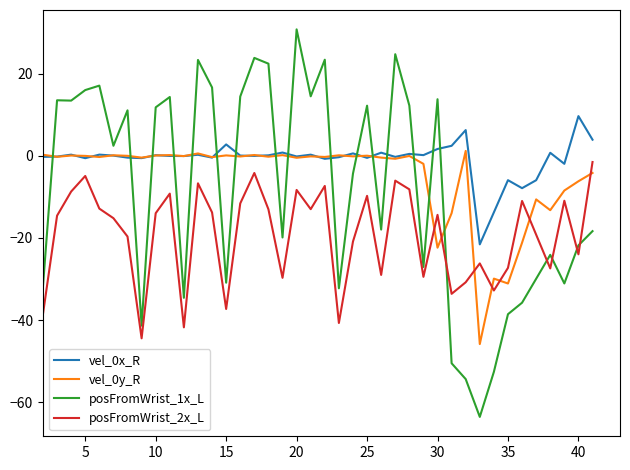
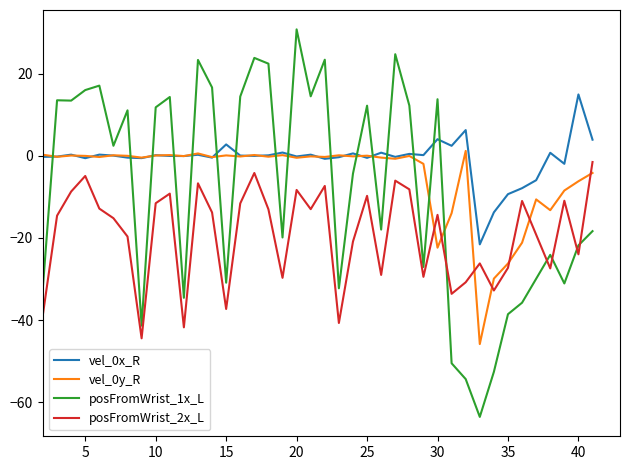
posFromWrist_2x_L, 10: -14 -> -12
vel_0x_R, 30: 2 -> 4
vel_0x_R, 35: -6 -> -9
vel_0y_R, 35: -31 -> -26
vel_0x_R, 40: 10 -> 15
